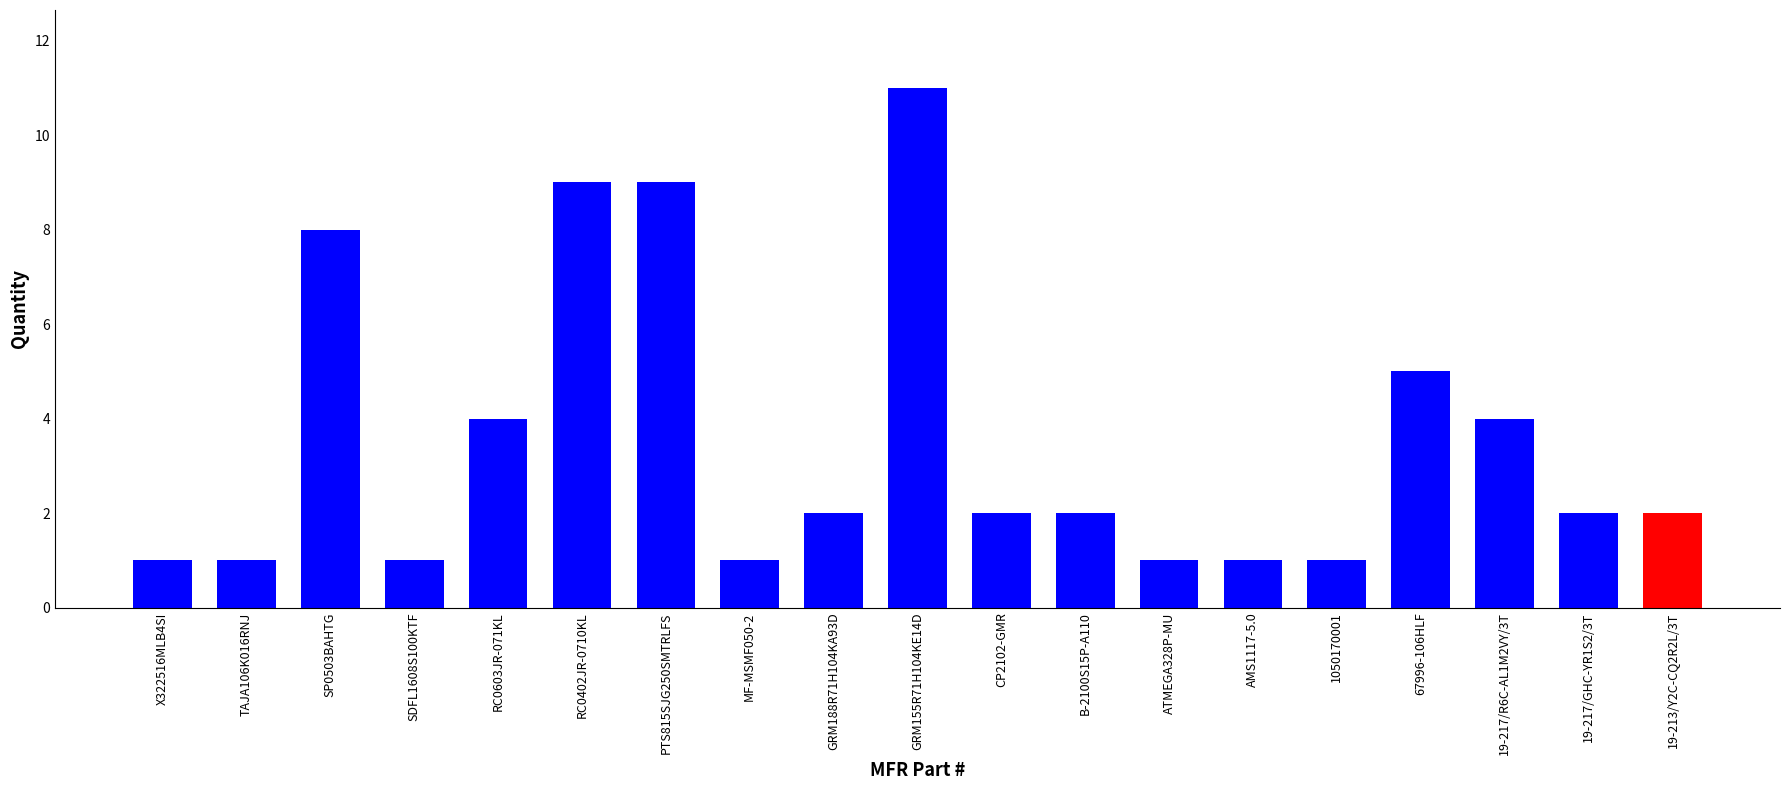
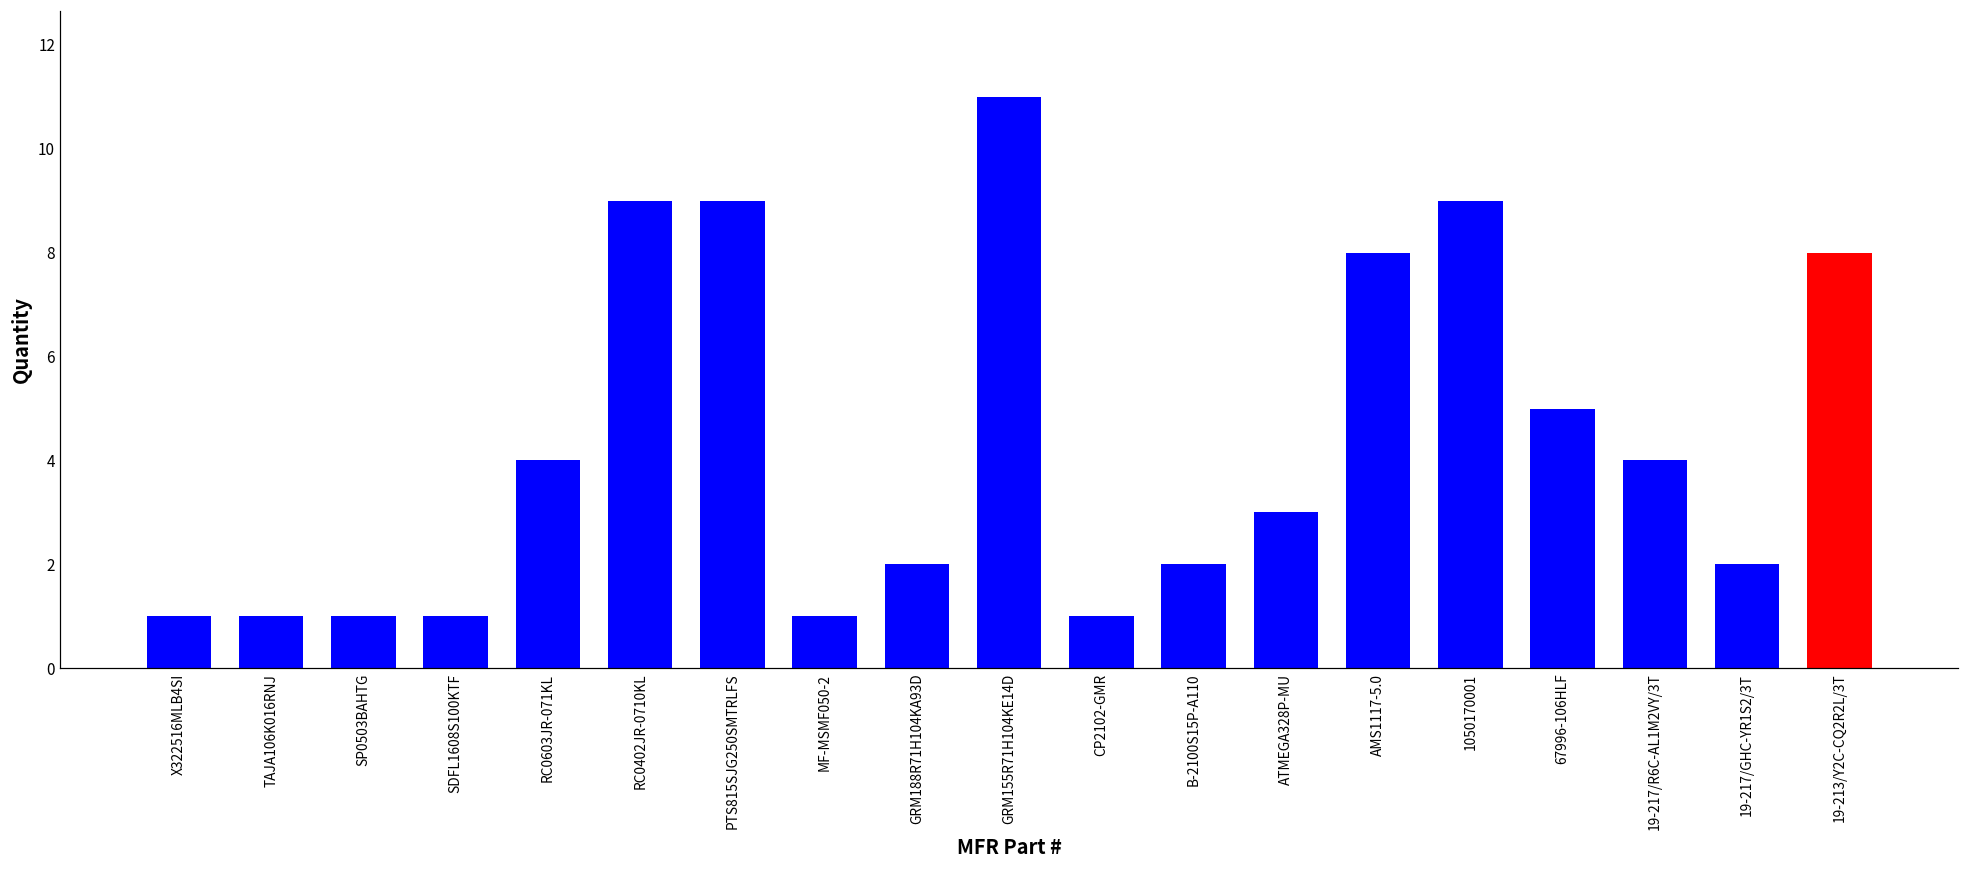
SP0503BAHTG: 8 -> 1
CP2102-GMR: 2 -> 1
ATMEGA328P-MU: 1 -> 3
AMS1117-5.0: 1 -> 8
1050170001: 1 -> 9
19-213/Y2C-CQ2R2L/3T: 2 -> 8
